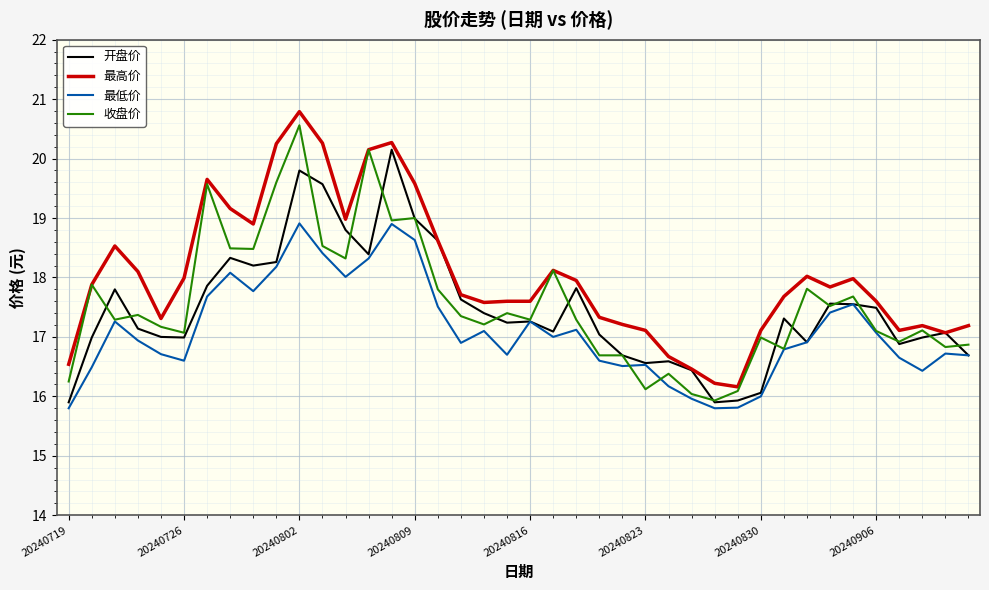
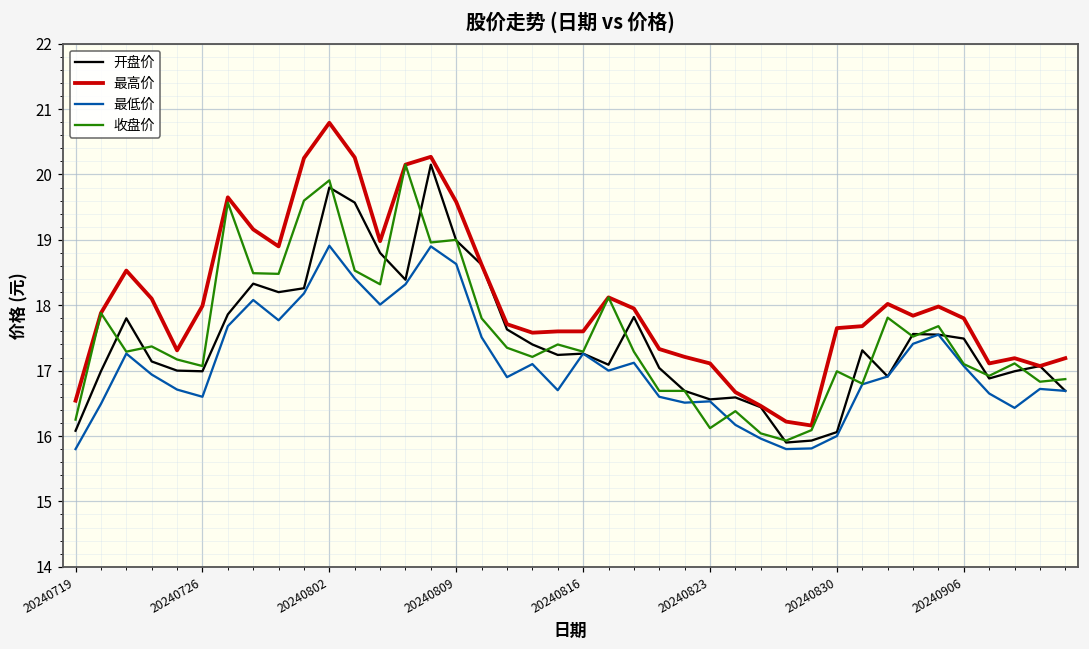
开盘价, 20240719: 15.9 -> 16.1
收盘价, 20240802: 20.6 -> 19.9
最高价, 20240830: 17.1 -> 17.7
最高价, 20240906: 17.6 -> 17.8
